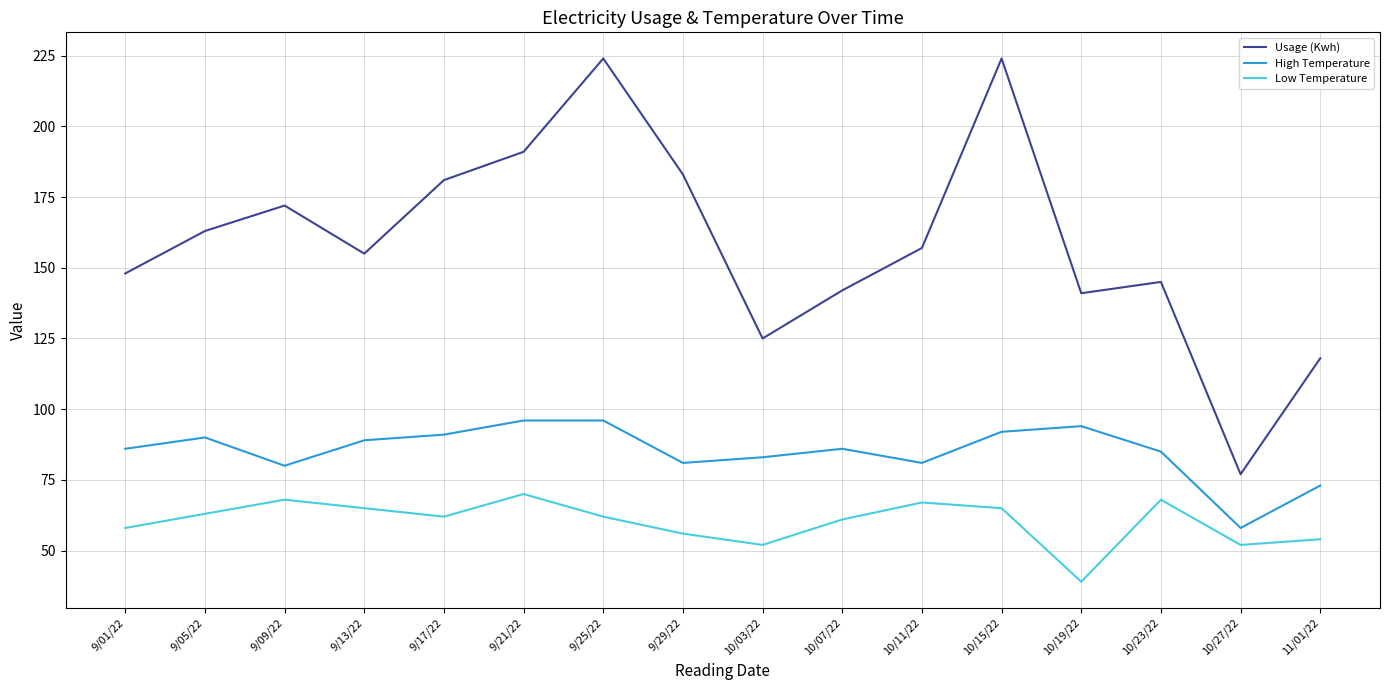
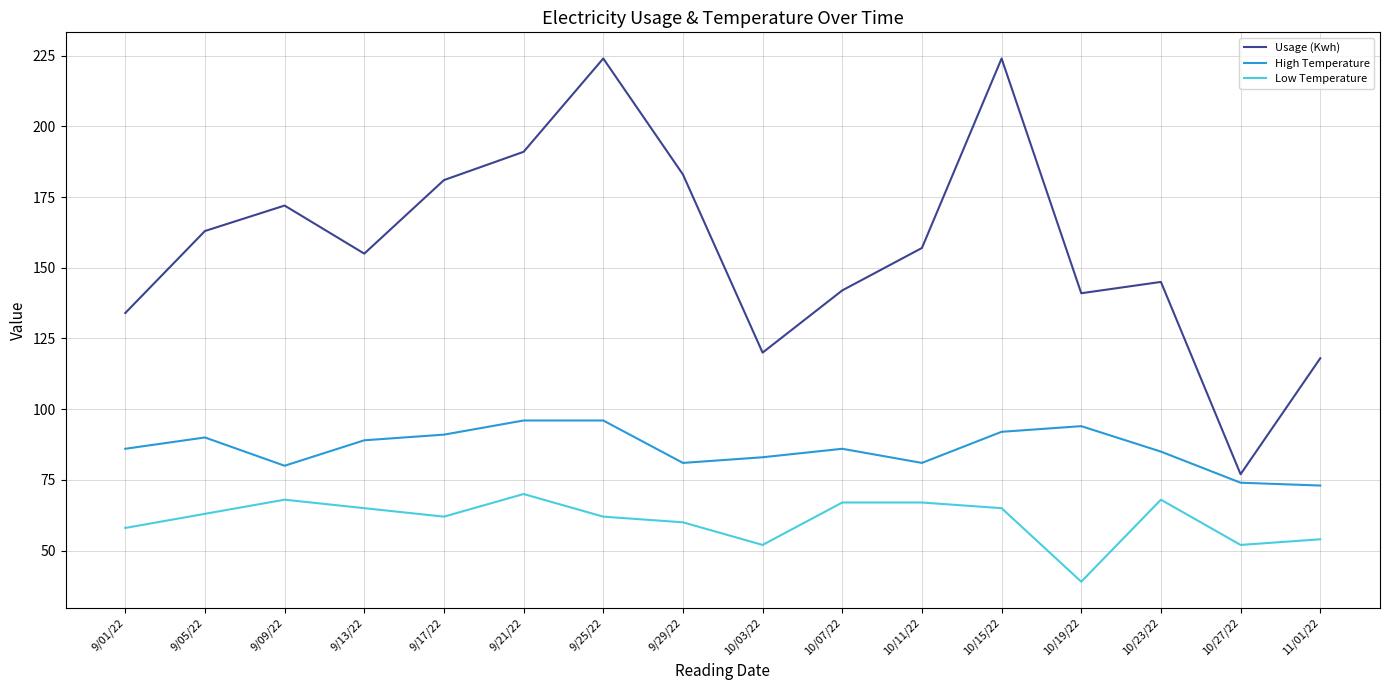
Usage (Kwh), 9/01/22: 148 -> 134
Low Temperature, 9/29/22: 56 -> 60
Usage (Kwh), 10/03/22: 125 -> 120
Low Temperature, 10/07/22: 61 -> 67
High Temperature, 10/27/22: 58 -> 74
